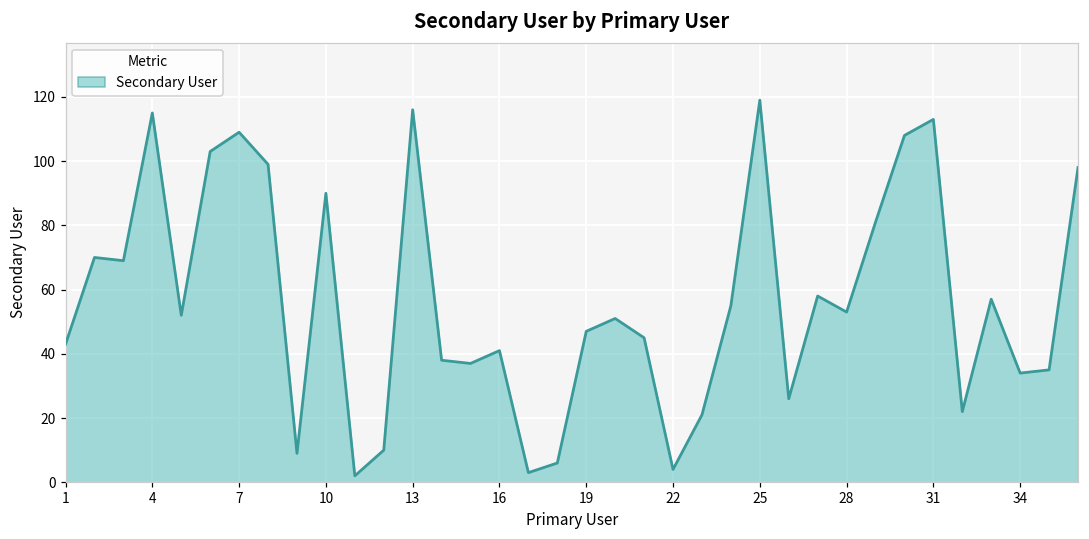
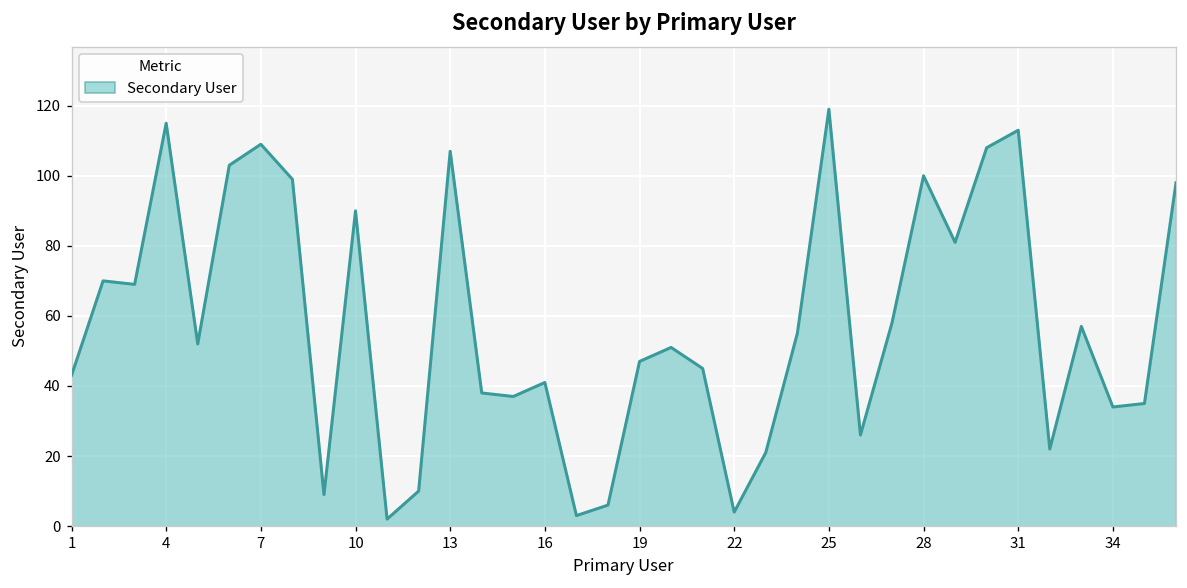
13: 116 -> 107
28: 53 -> 100
